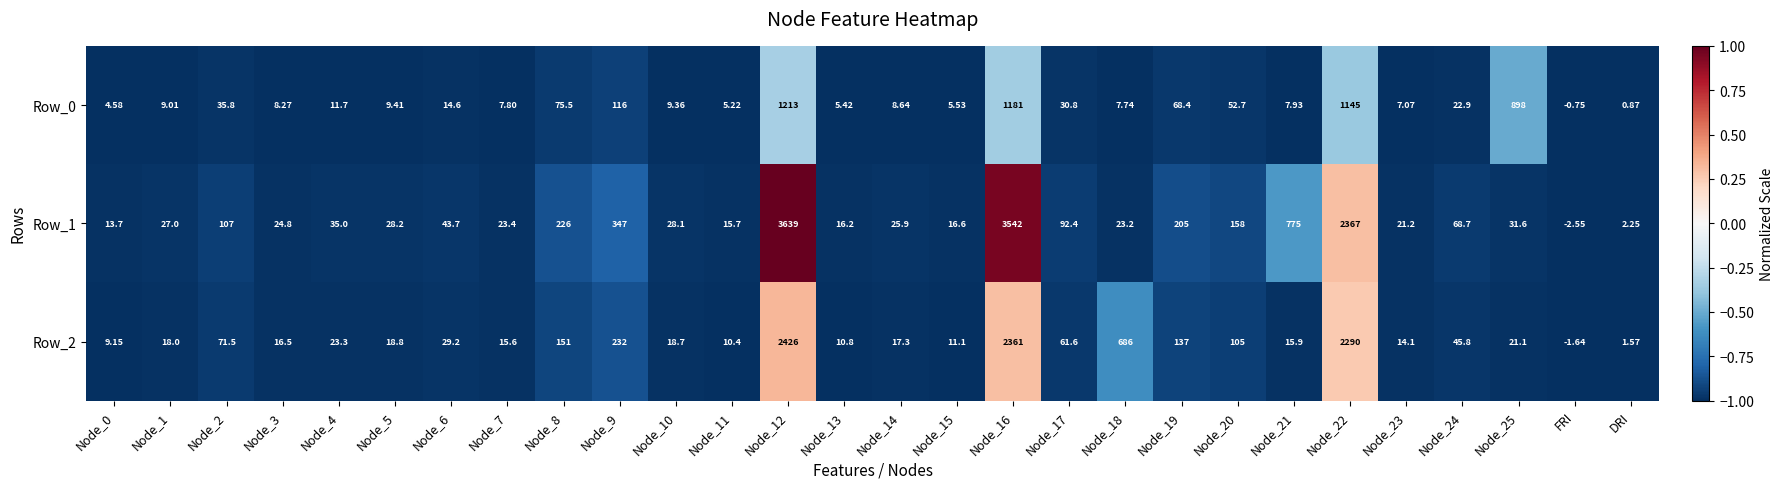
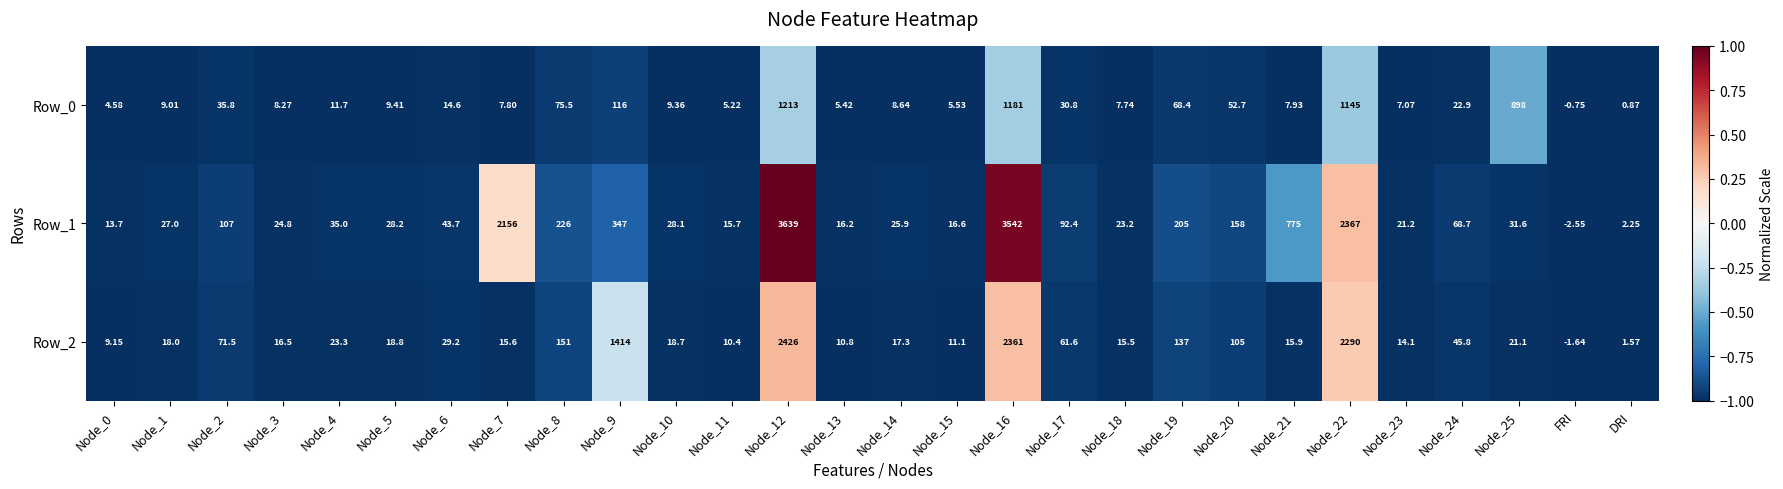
Row_1, Node_7: 23.4 -> 2156
Row_2, Node_9: 232 -> 1414
Row_2, Node_18: 686 -> 15.5
